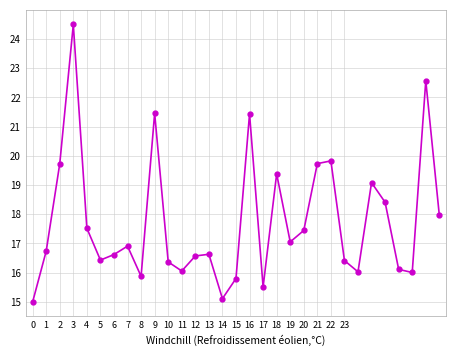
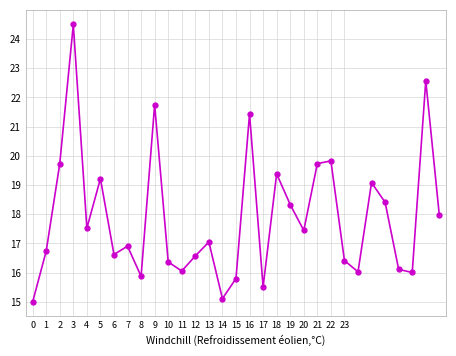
5: 16.4 -> 19.2
9: 21.5 -> 21.8
13: 16.6 -> 17.1
19: 17.1 -> 18.3
